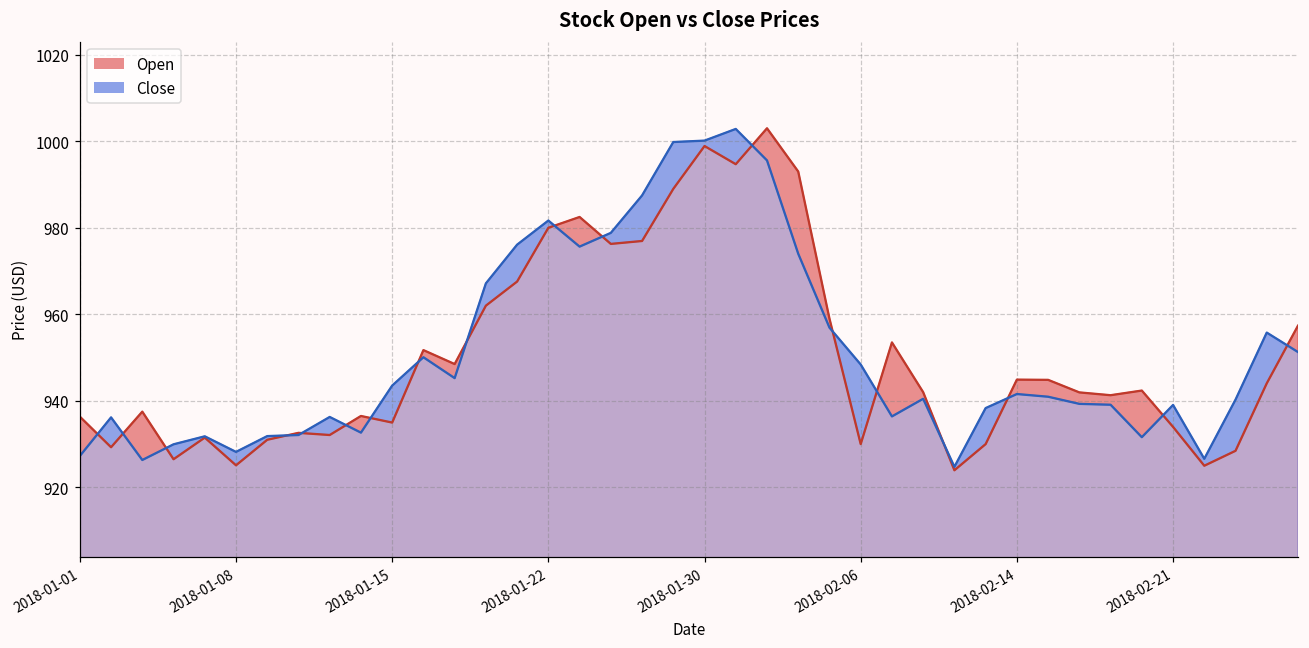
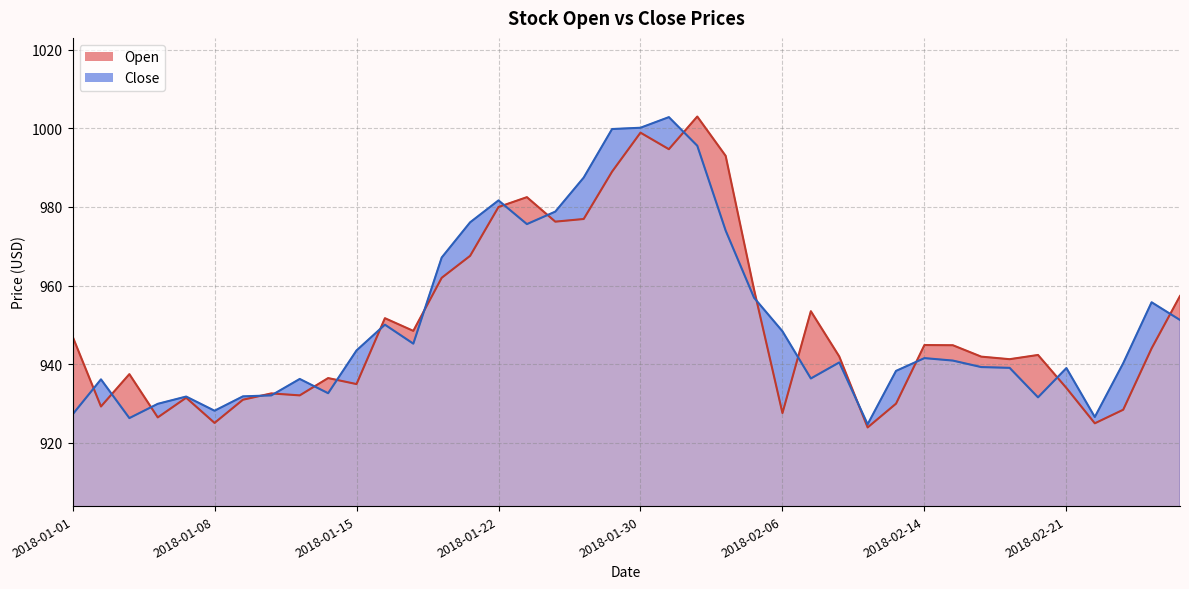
Open, 2018-01-01: 936 -> 947
Open, 2018-02-06: 930 -> 928
